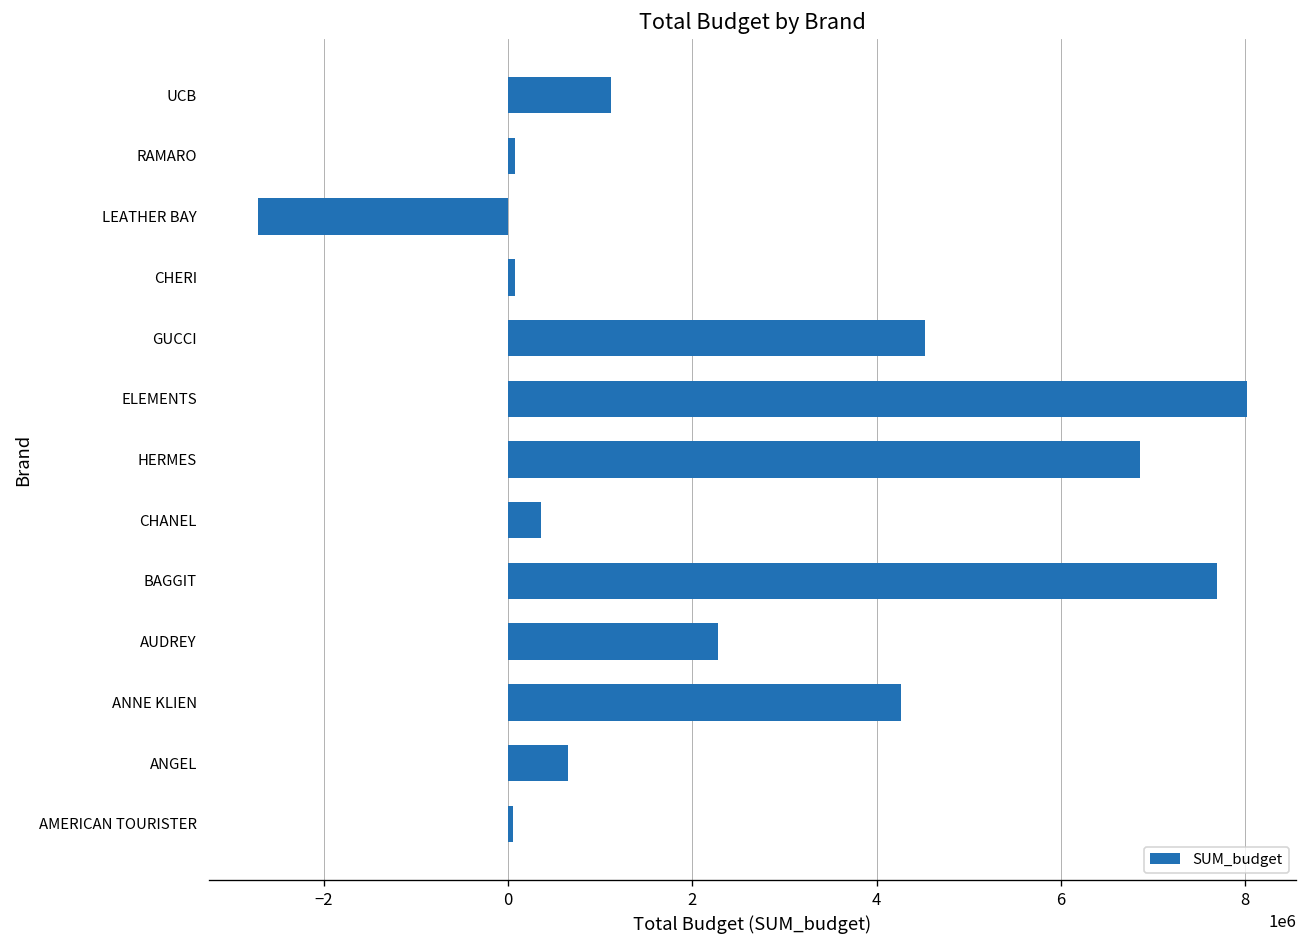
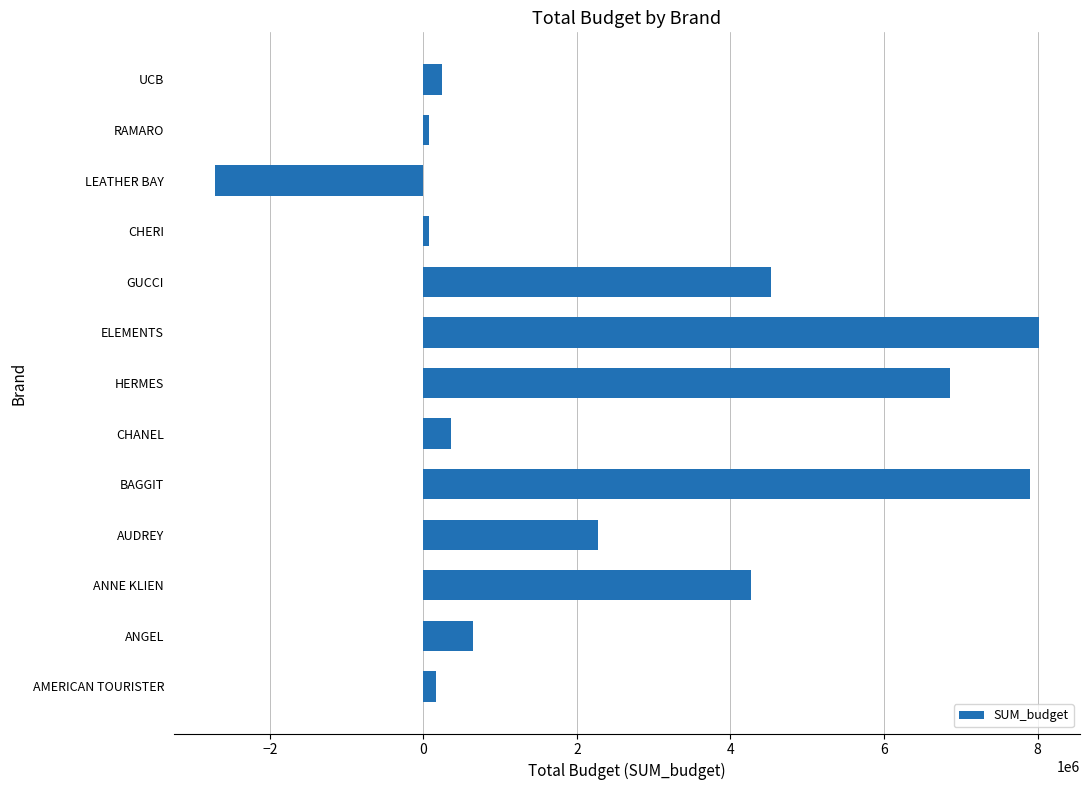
UCB: 1100000 -> 200000
BAGGIT: 7700000 -> 7900000
AMERICAN TOURISTER: 100000 -> 200000
